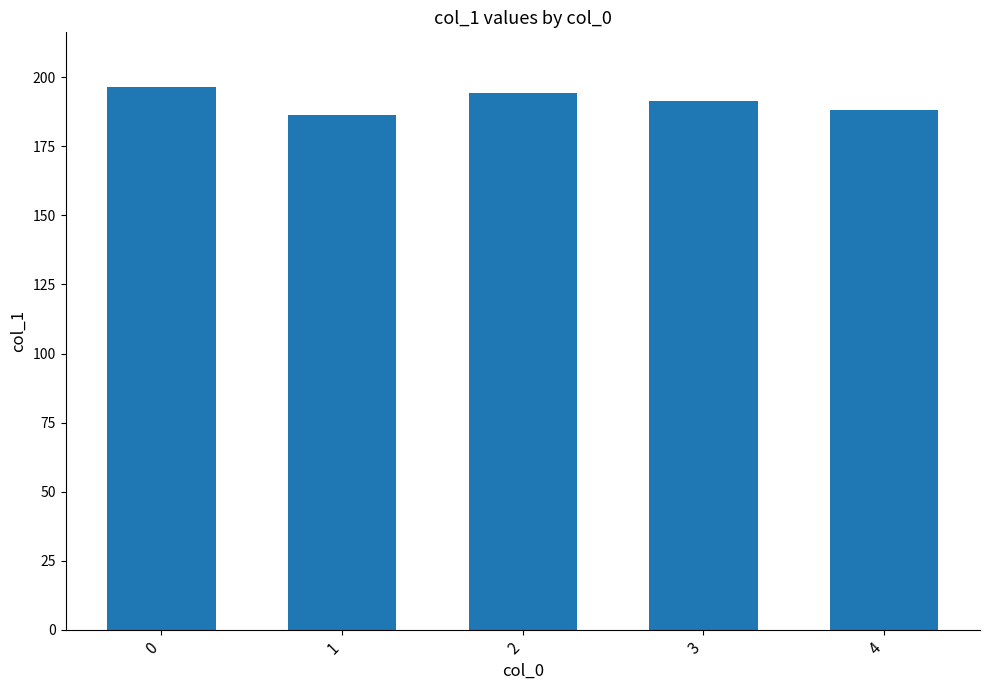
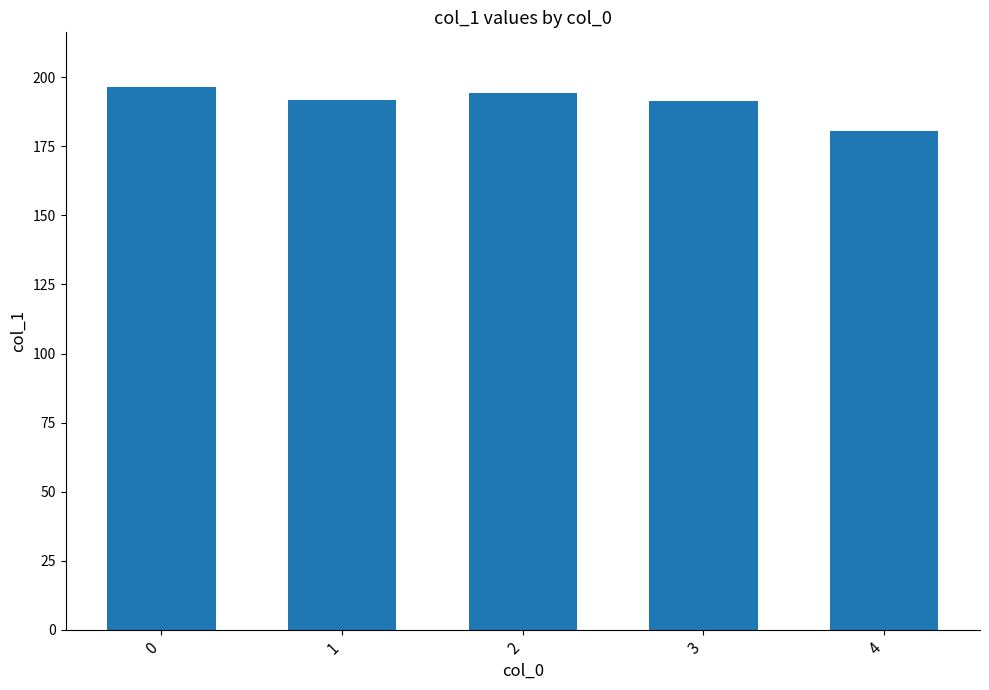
1: 186 -> 192
4: 188 -> 181
